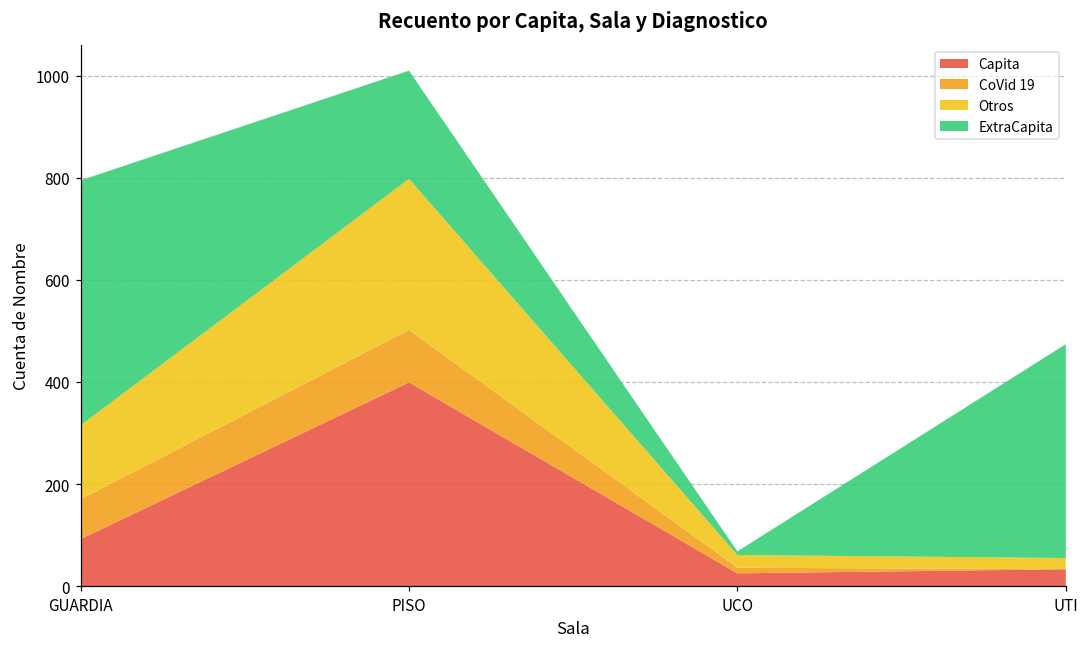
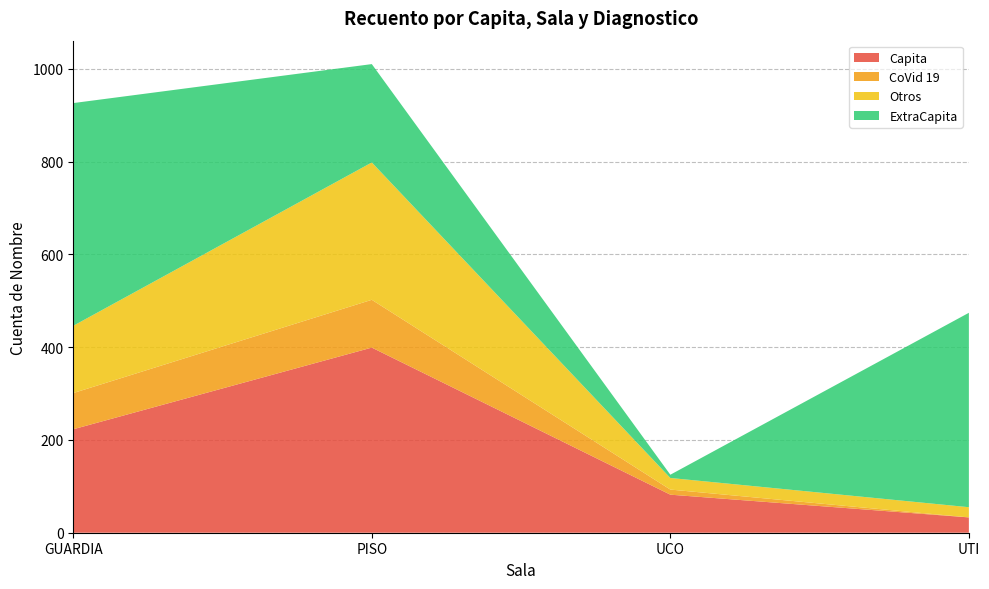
Capita, GUARDIA: 90 -> 220
Capita, UCO: 30 -> 80
